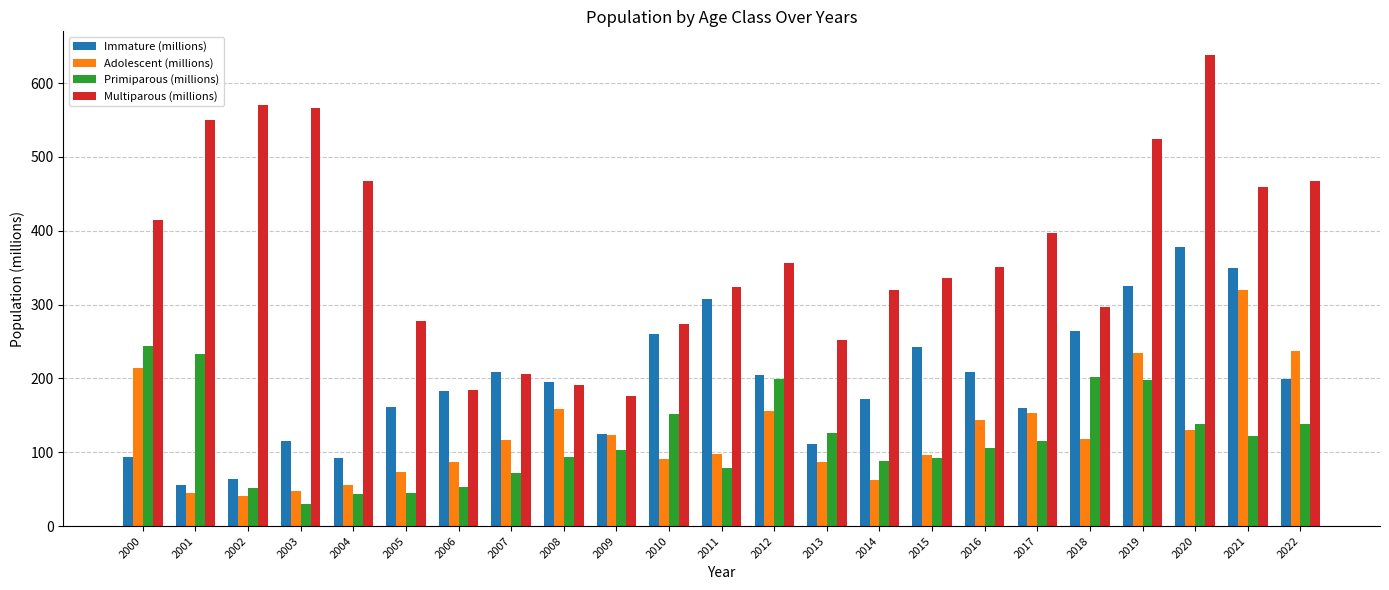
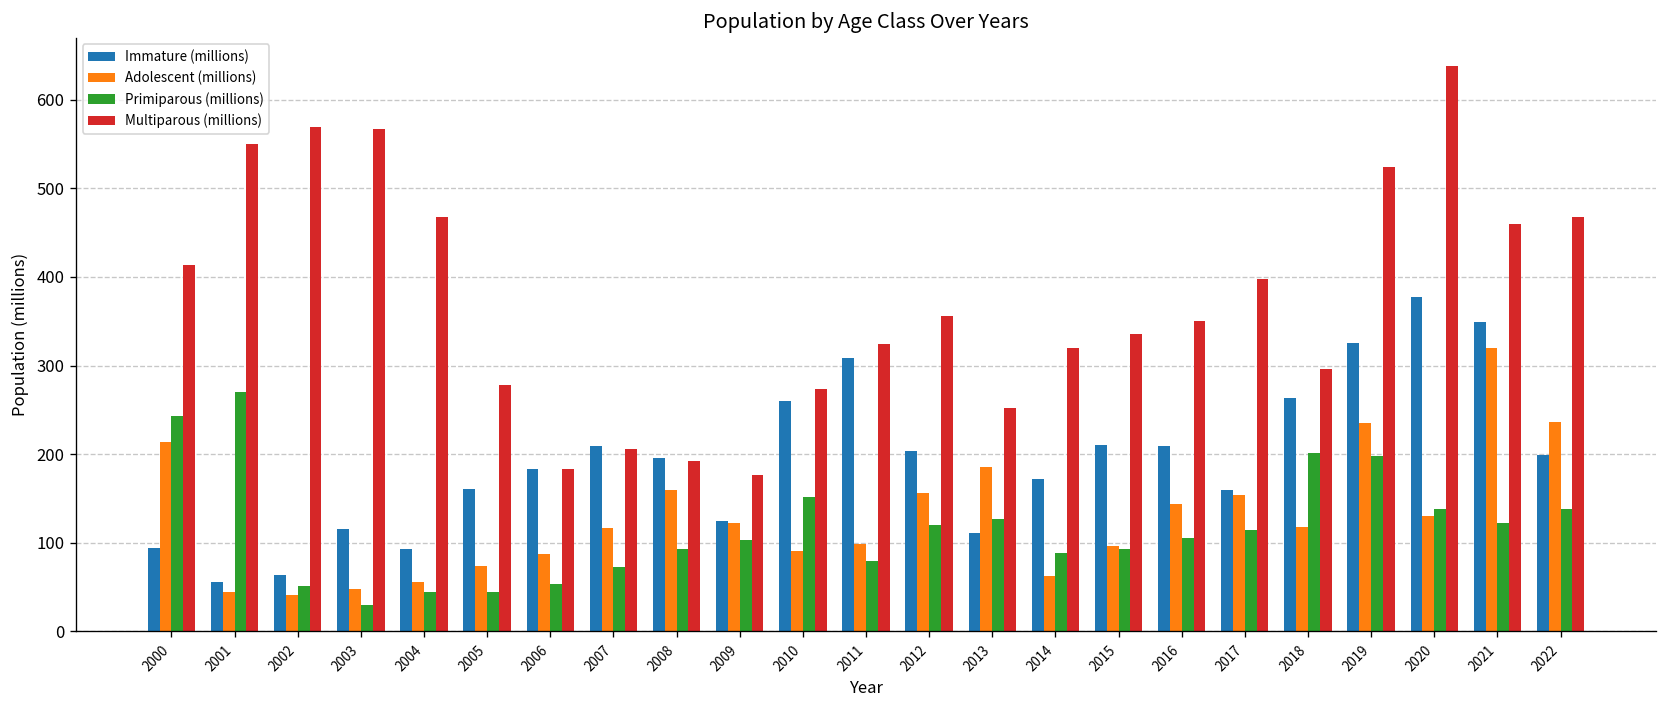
Primiparous (millions), 2001: 230 -> 270
Primiparous (millions), 2012: 200 -> 120
Adolescent (millions), 2013: 90 -> 190
Immature (millions), 2015: 240 -> 210
